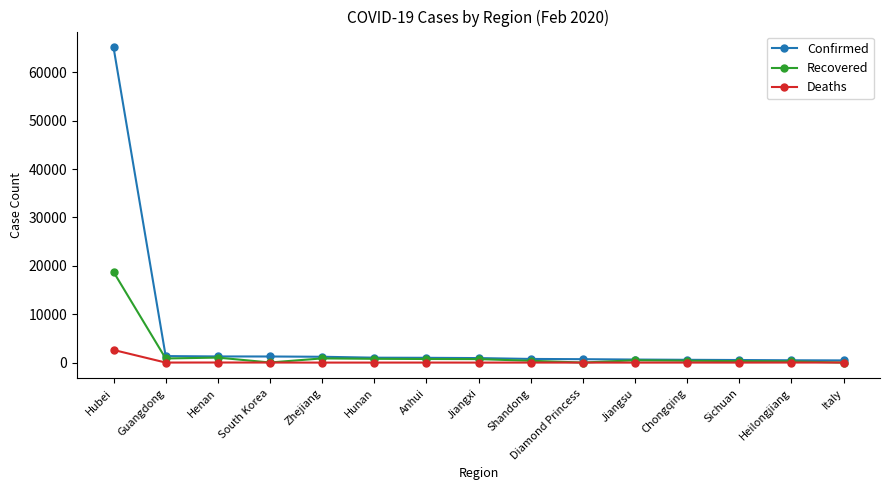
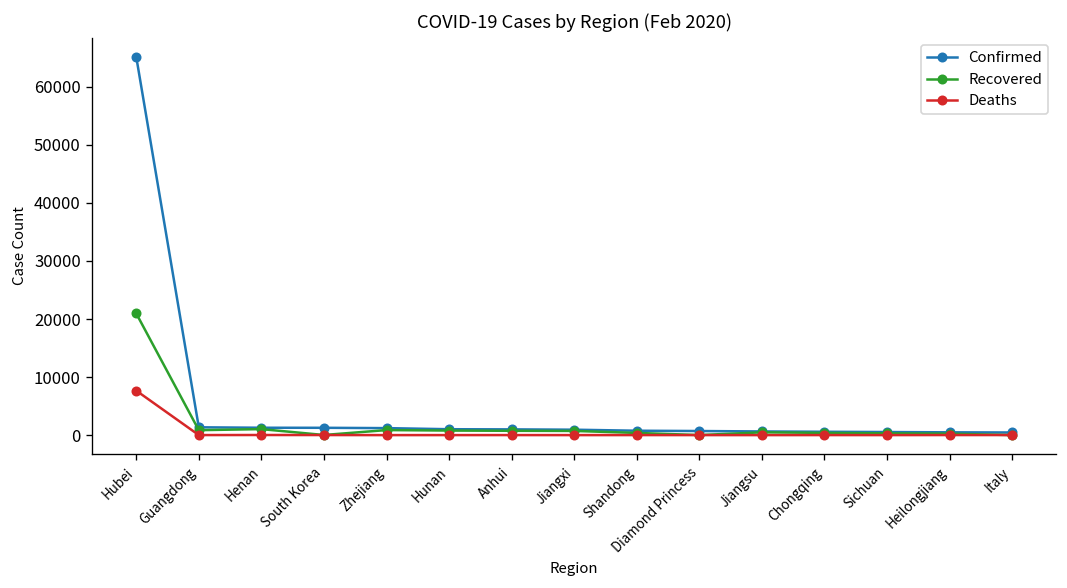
Recovered, Hubei: 19000 -> 21000
Deaths, Hubei: 3000 -> 8000
